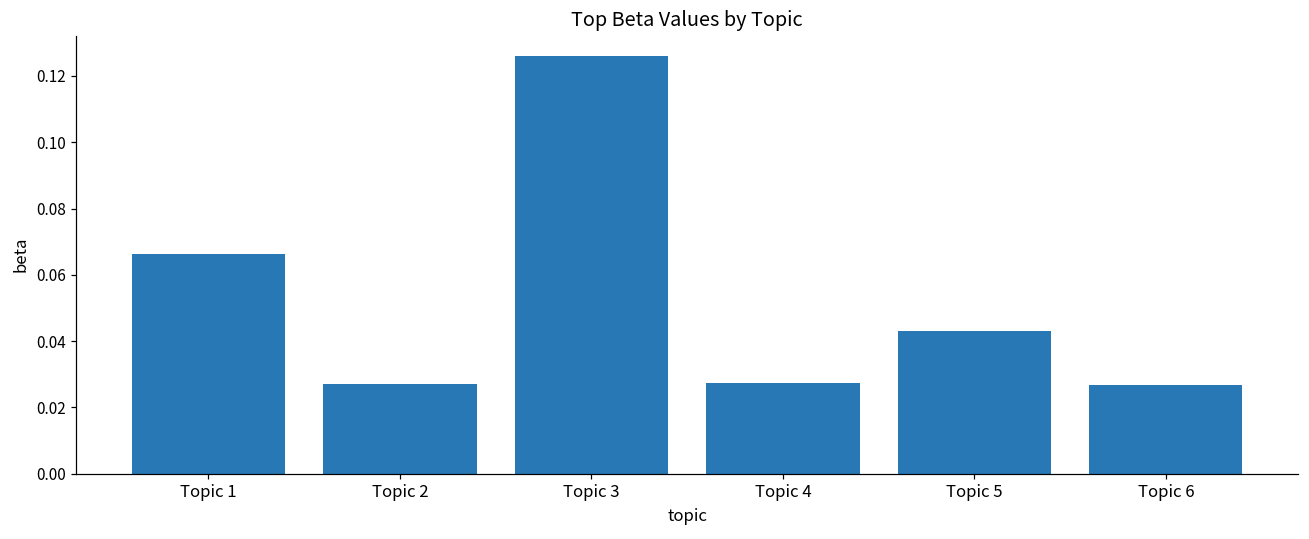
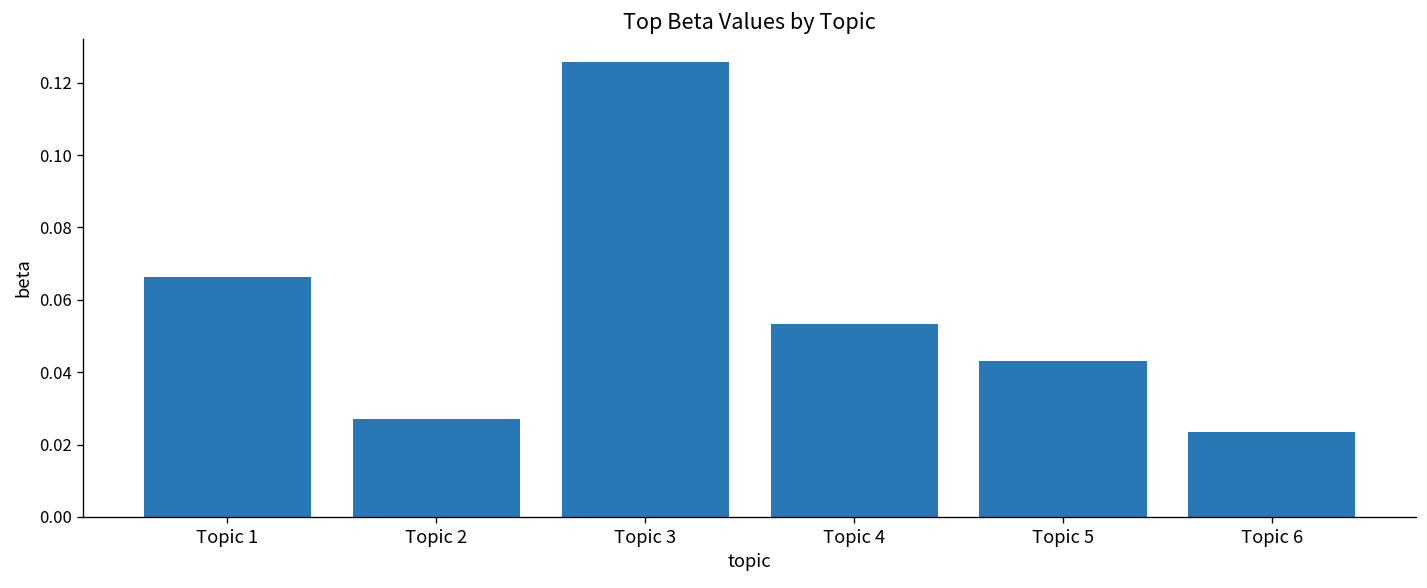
Topic 4: 0.027 -> 0.053
Topic 6: 0.027 -> 0.024
